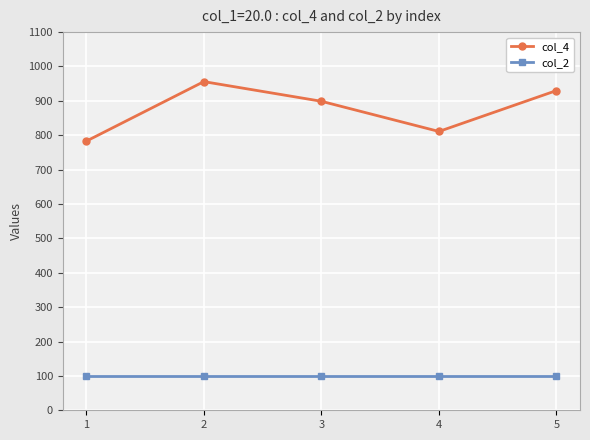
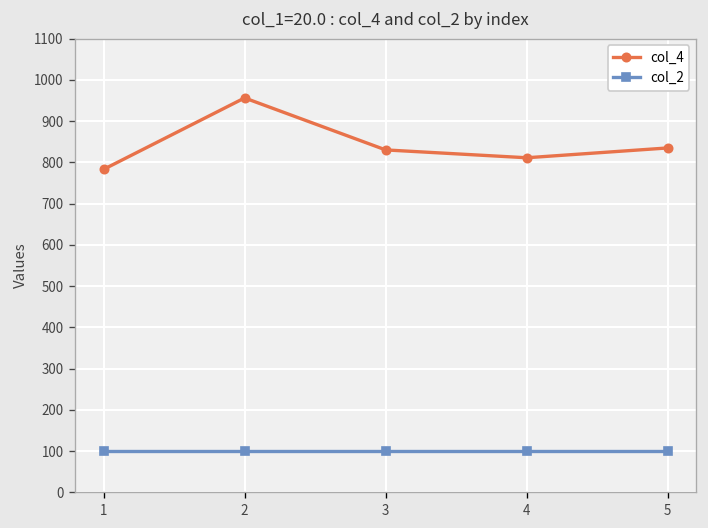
col_4, 3: 900 -> 830
col_4, 5: 930 -> 830
